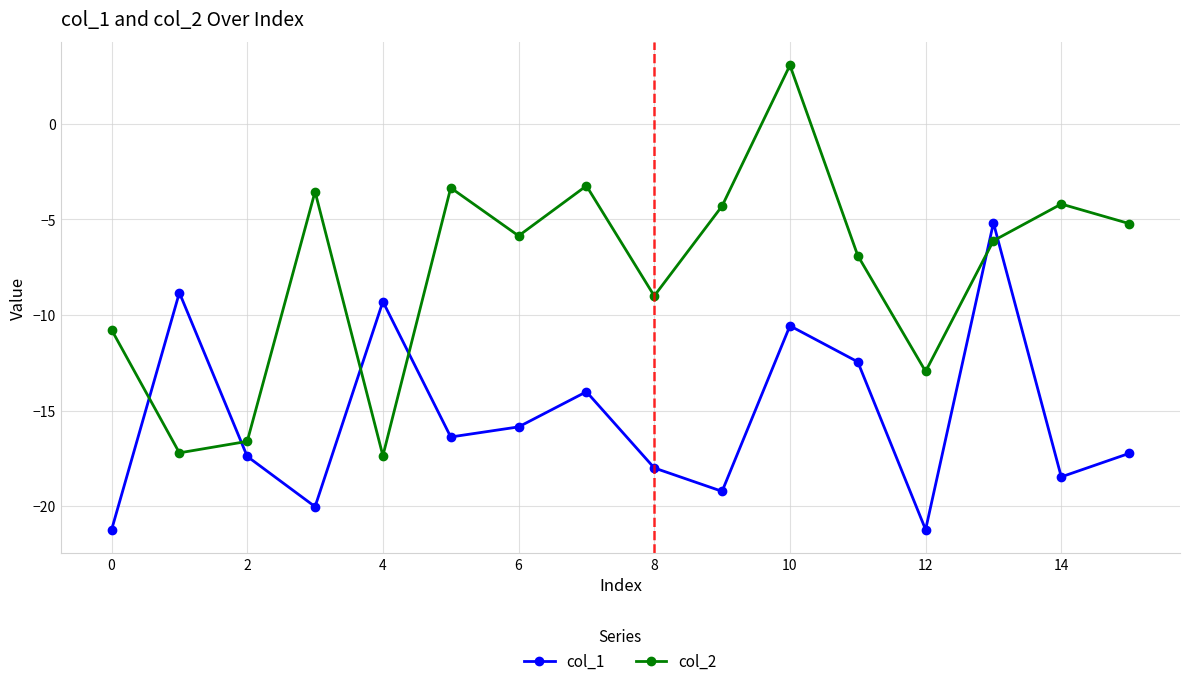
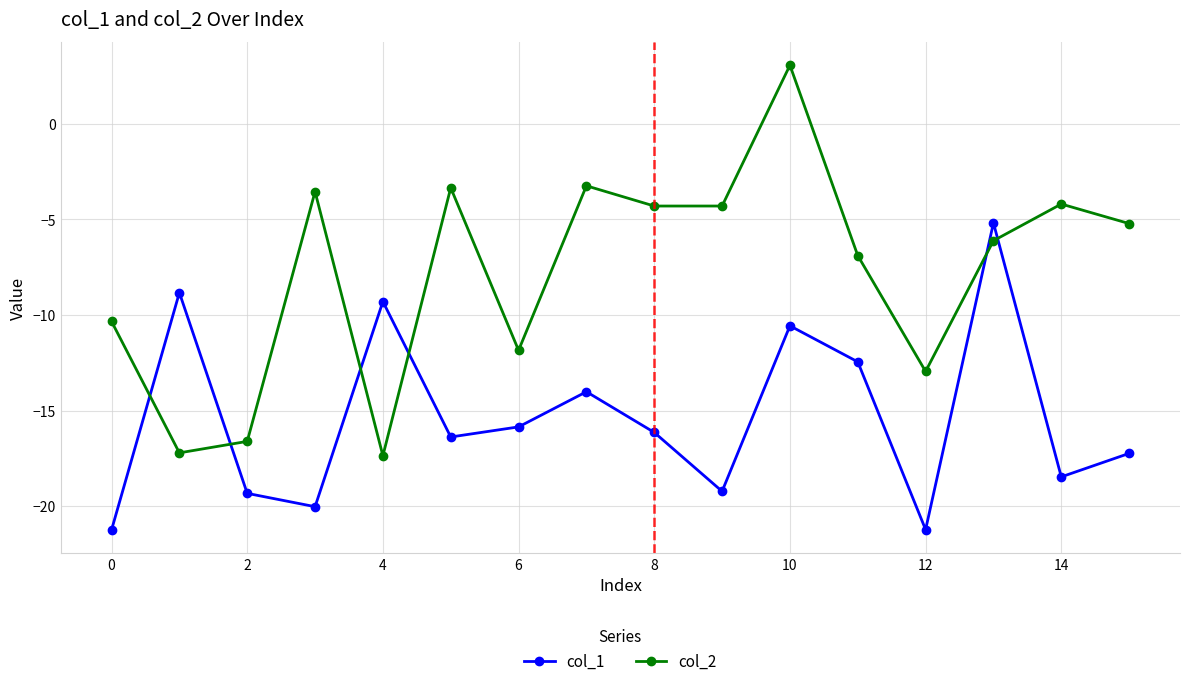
col_2, 0: -10.8 -> -10.3
col_1, 2: -17.4 -> -19.3
col_2, 6: -5.9 -> -11.8
col_1, 8: -18.0 -> -16.1
col_2, 8: -9.0 -> -4.3
